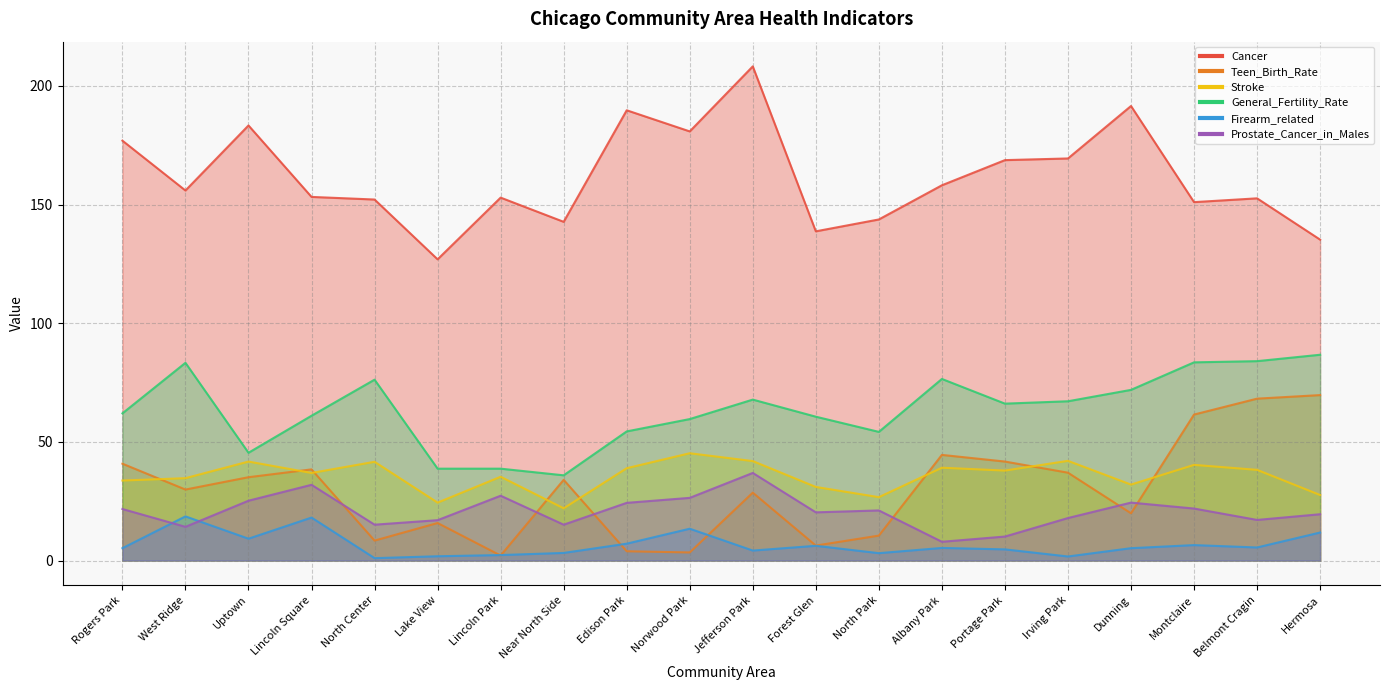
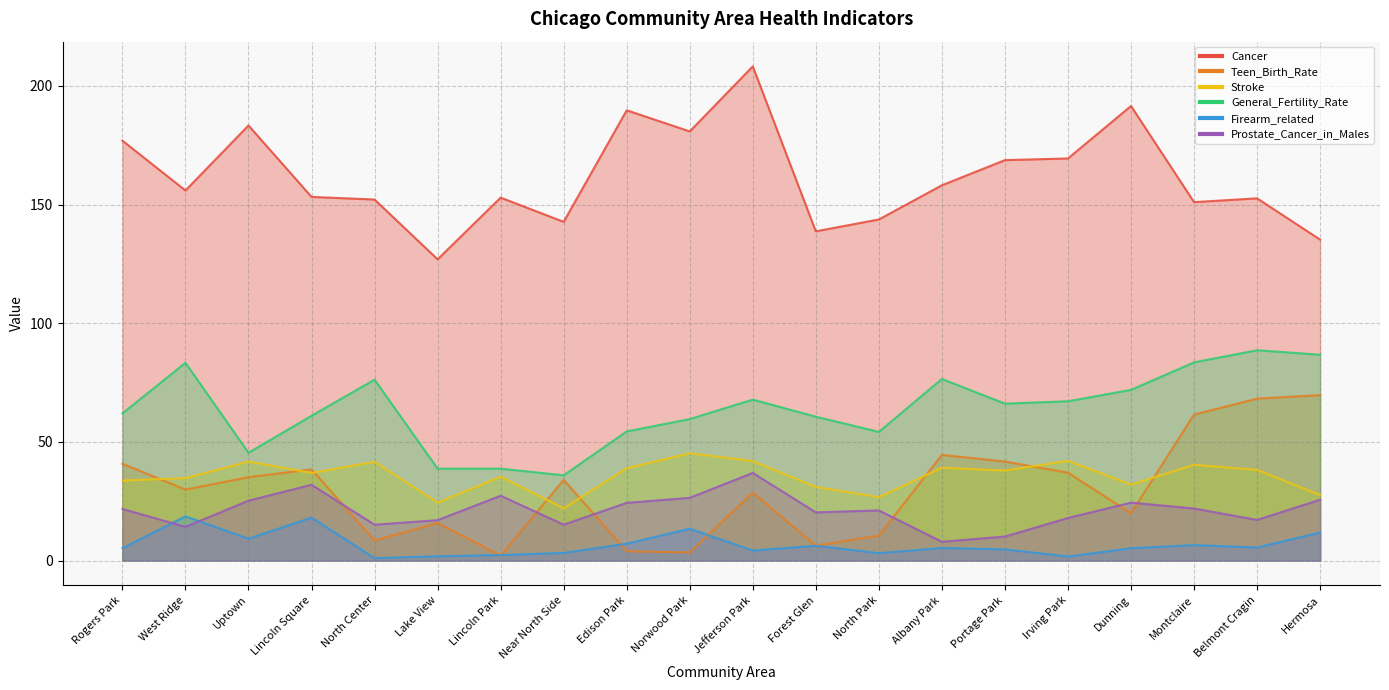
General_Fertility_Rate, Belmont Cragin: 84 -> 89
Prostate_Cancer_in_Males, Hermosa: 20 -> 26
